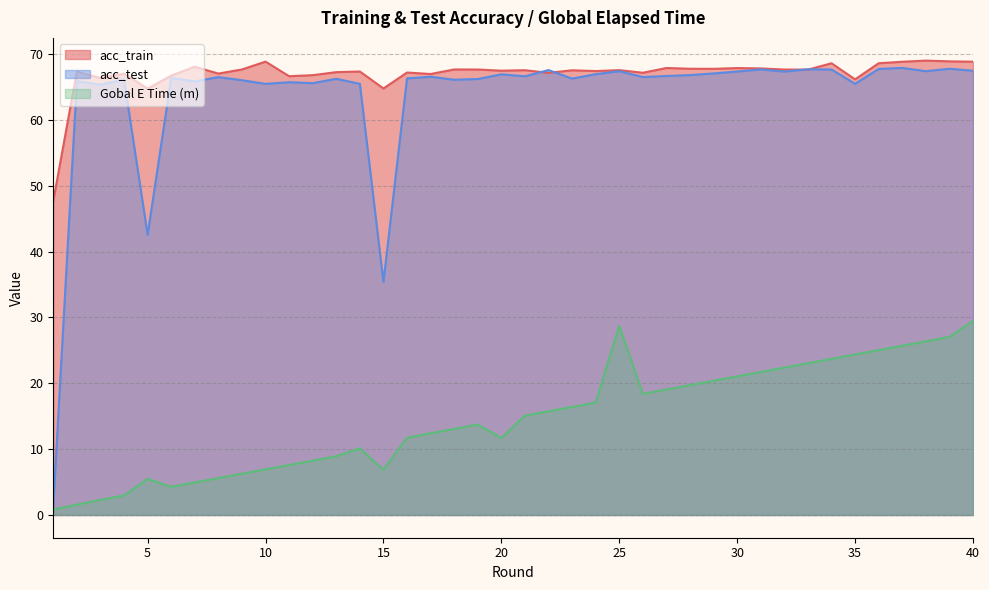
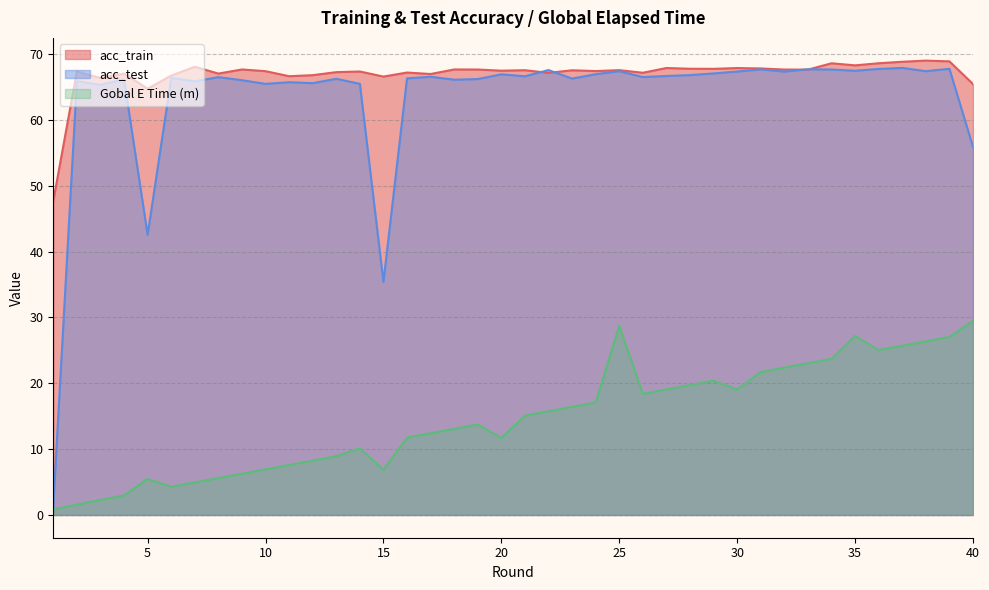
acc_train, 10: 69 -> 67
acc_train, 15: 65 -> 67
Gobal E Time (m), 30: 21 -> 19
acc_train, 35: 66 -> 68
acc_test, 35: 65 -> 67
Gobal E Time (m), 35: 24 -> 27
acc_train, 40: 69 -> 65
acc_test, 40: 67 -> 56
